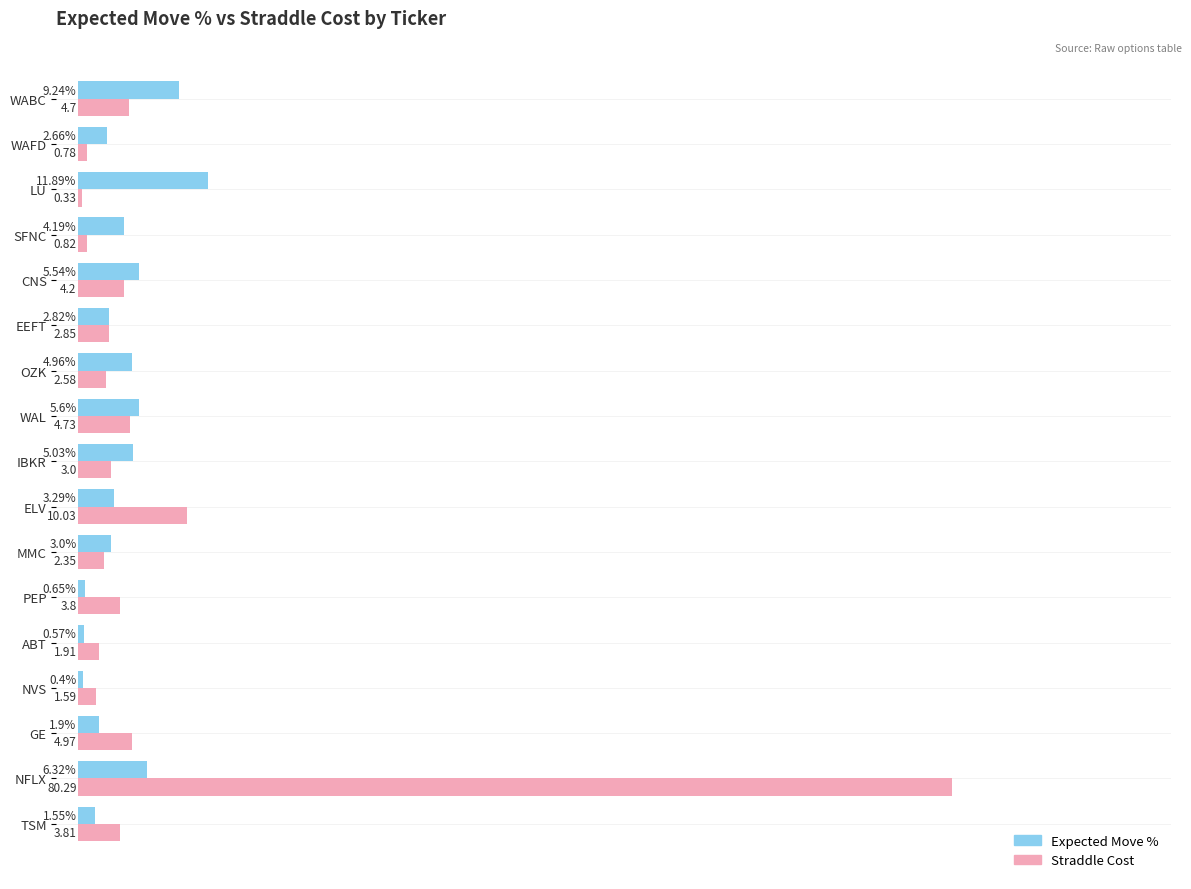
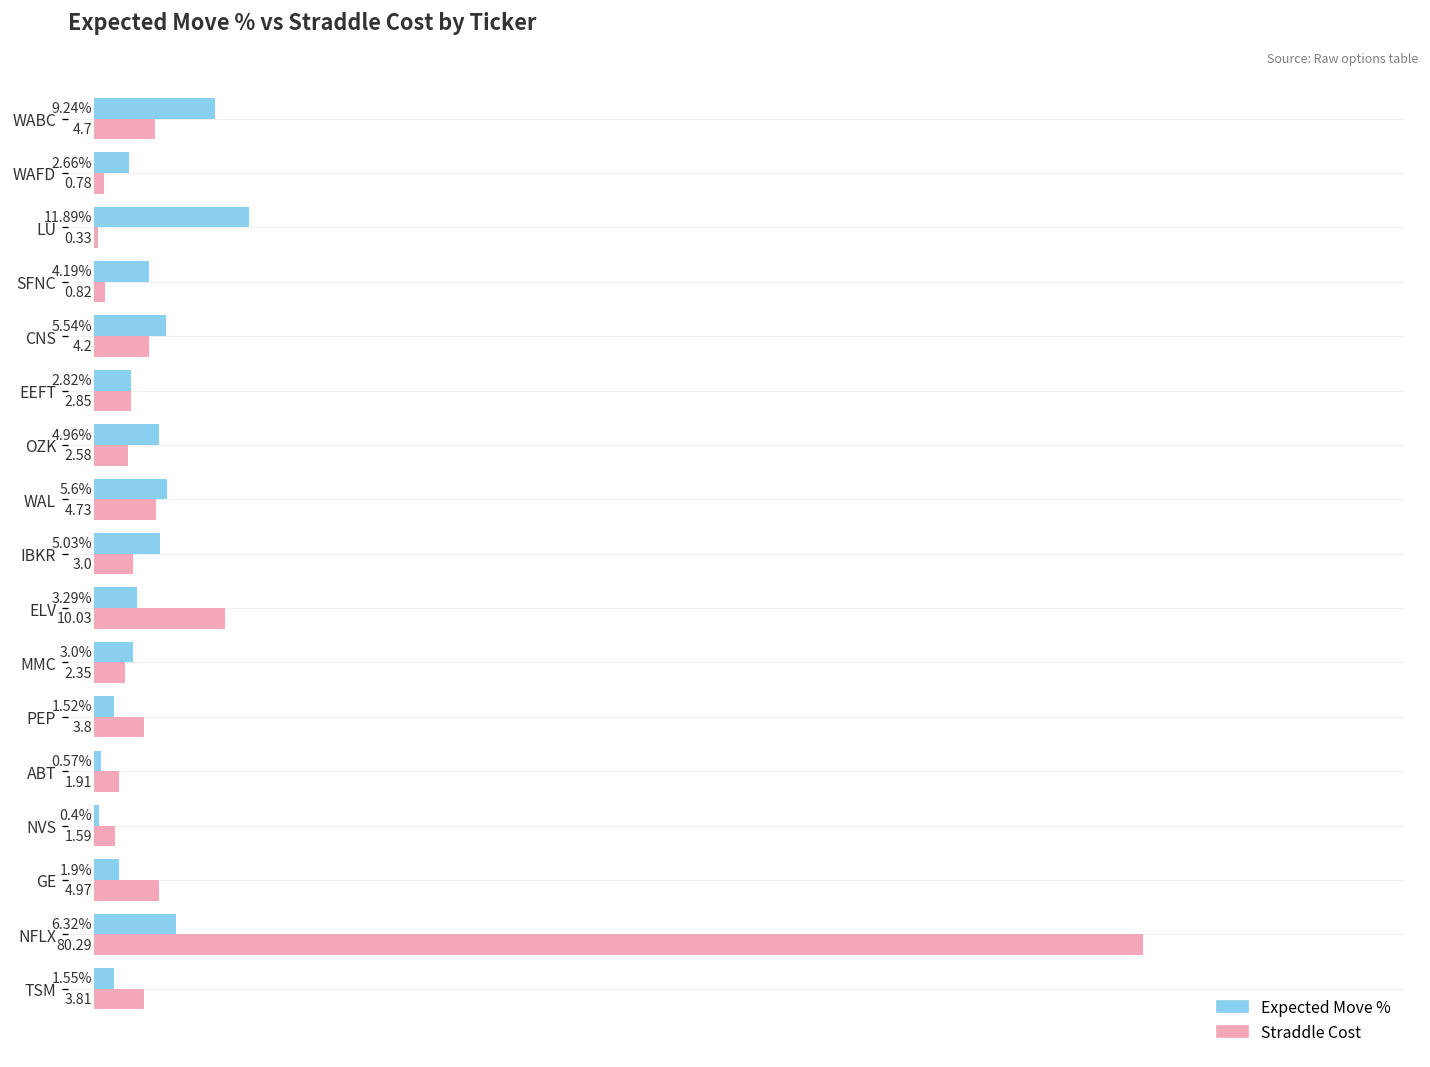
Expected Move %, PEP: 0.65% -> 1.52%
